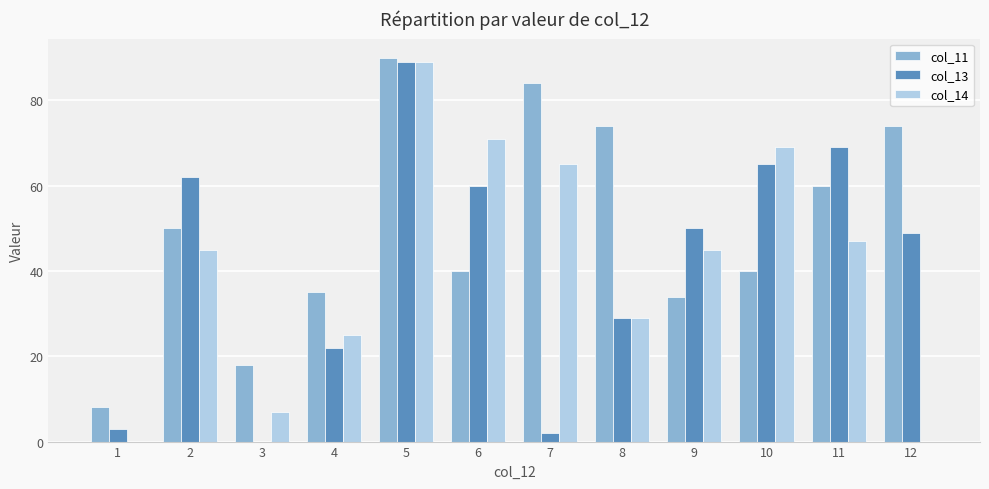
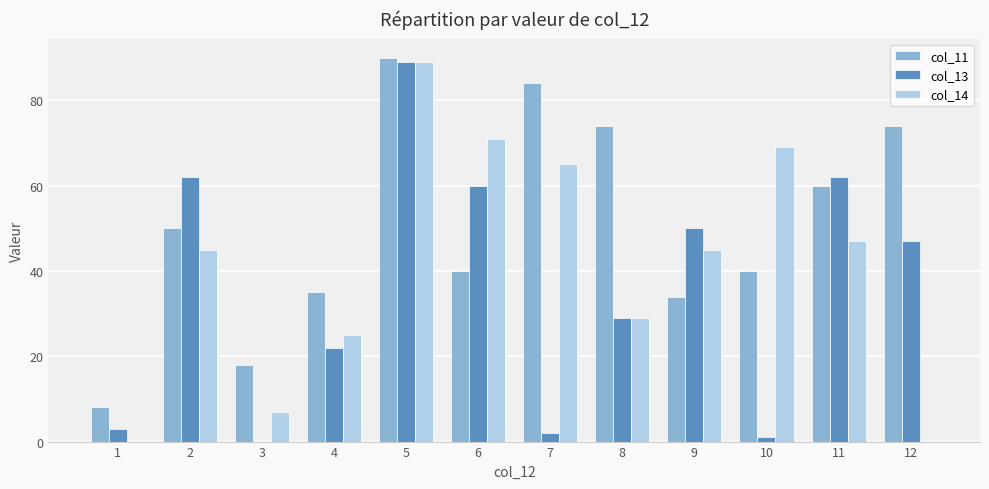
col_13, 10: 65 -> 1
col_13, 11: 69 -> 62
col_13, 12: 49 -> 47
